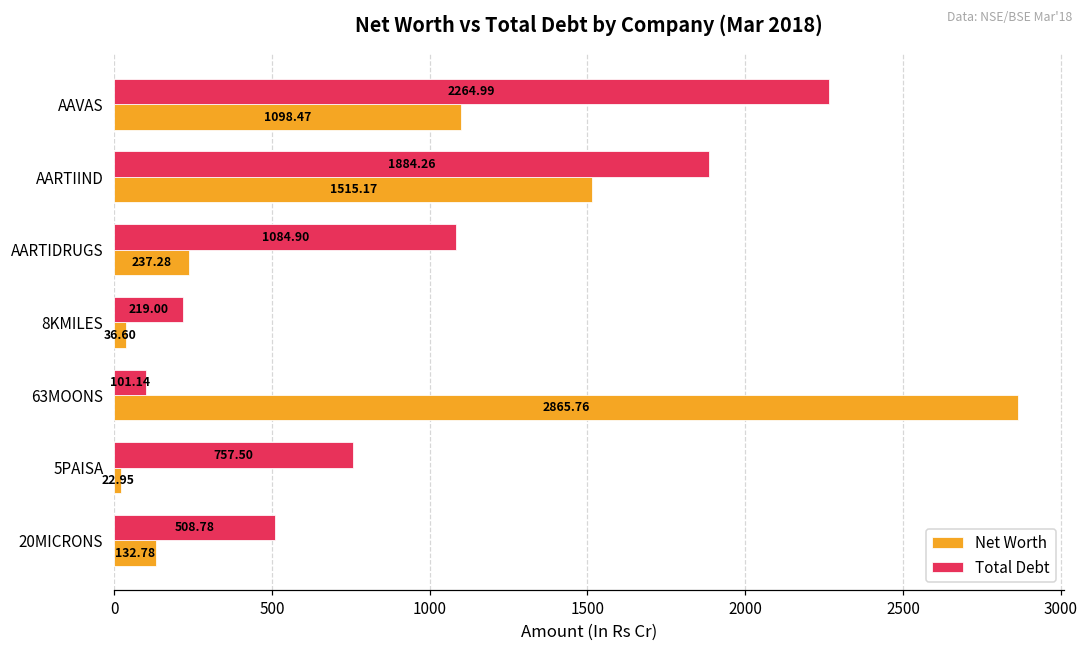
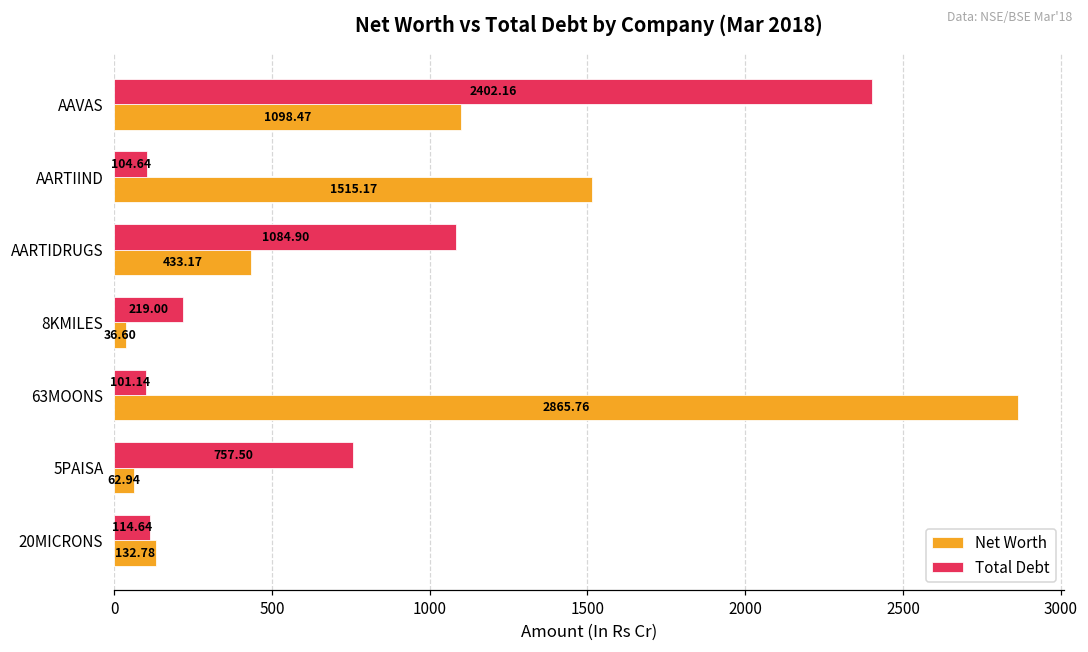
Total Debt, AAVAS: 2264.99 -> 2402.16
Total Debt, AARTIIND: 1884.26 -> 104.64
Net Worth, AARTIDRUGS: 237.28 -> 433.17
Net Worth, 5PAISA: 22.95 -> 62.94
Total Debt, 20MICRONS: 508.78 -> 114.64
